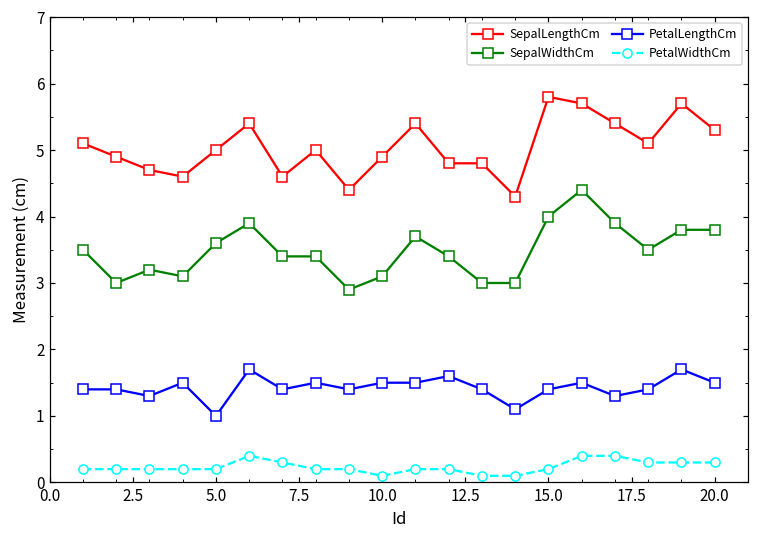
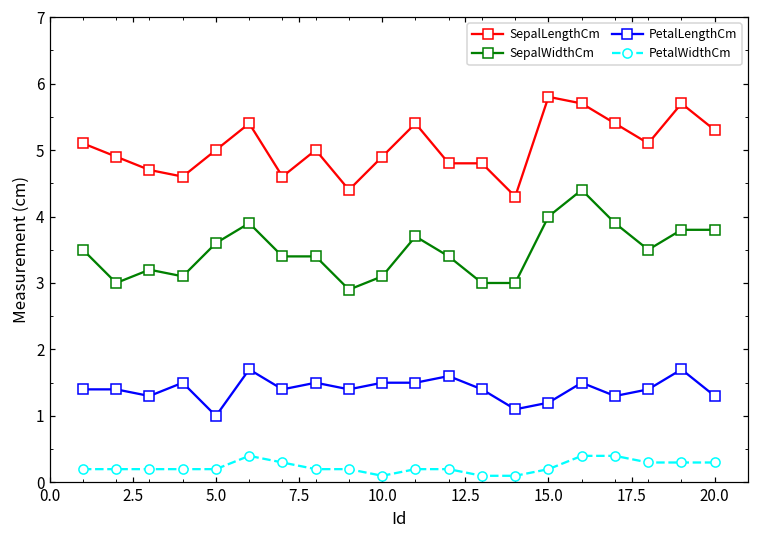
PetalLengthCm, 15.0: 1.4 -> 1.2
PetalLengthCm, 20.0: 1.5 -> 1.3
